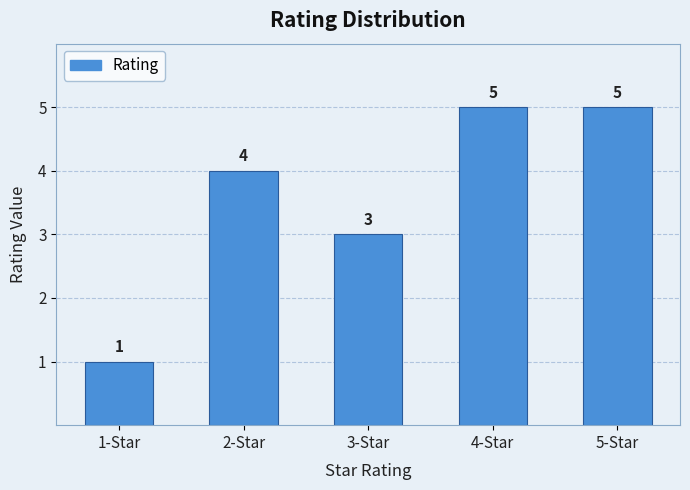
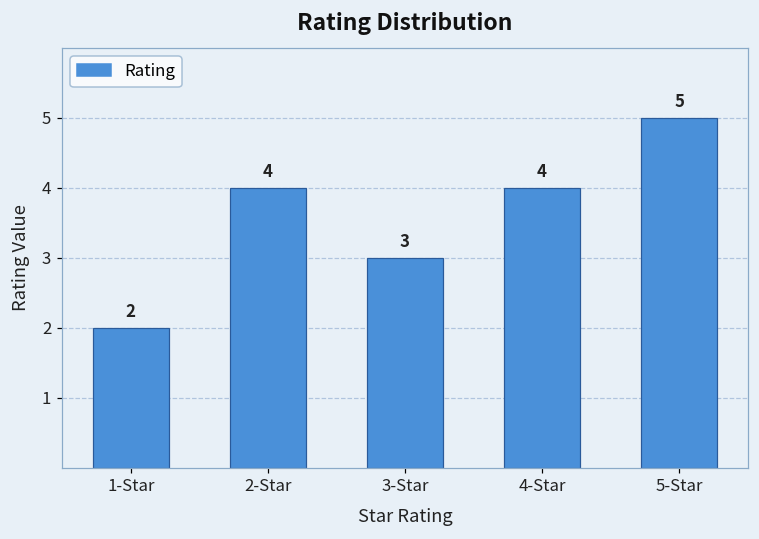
1-Star: 1 -> 2
4-Star: 5 -> 4
